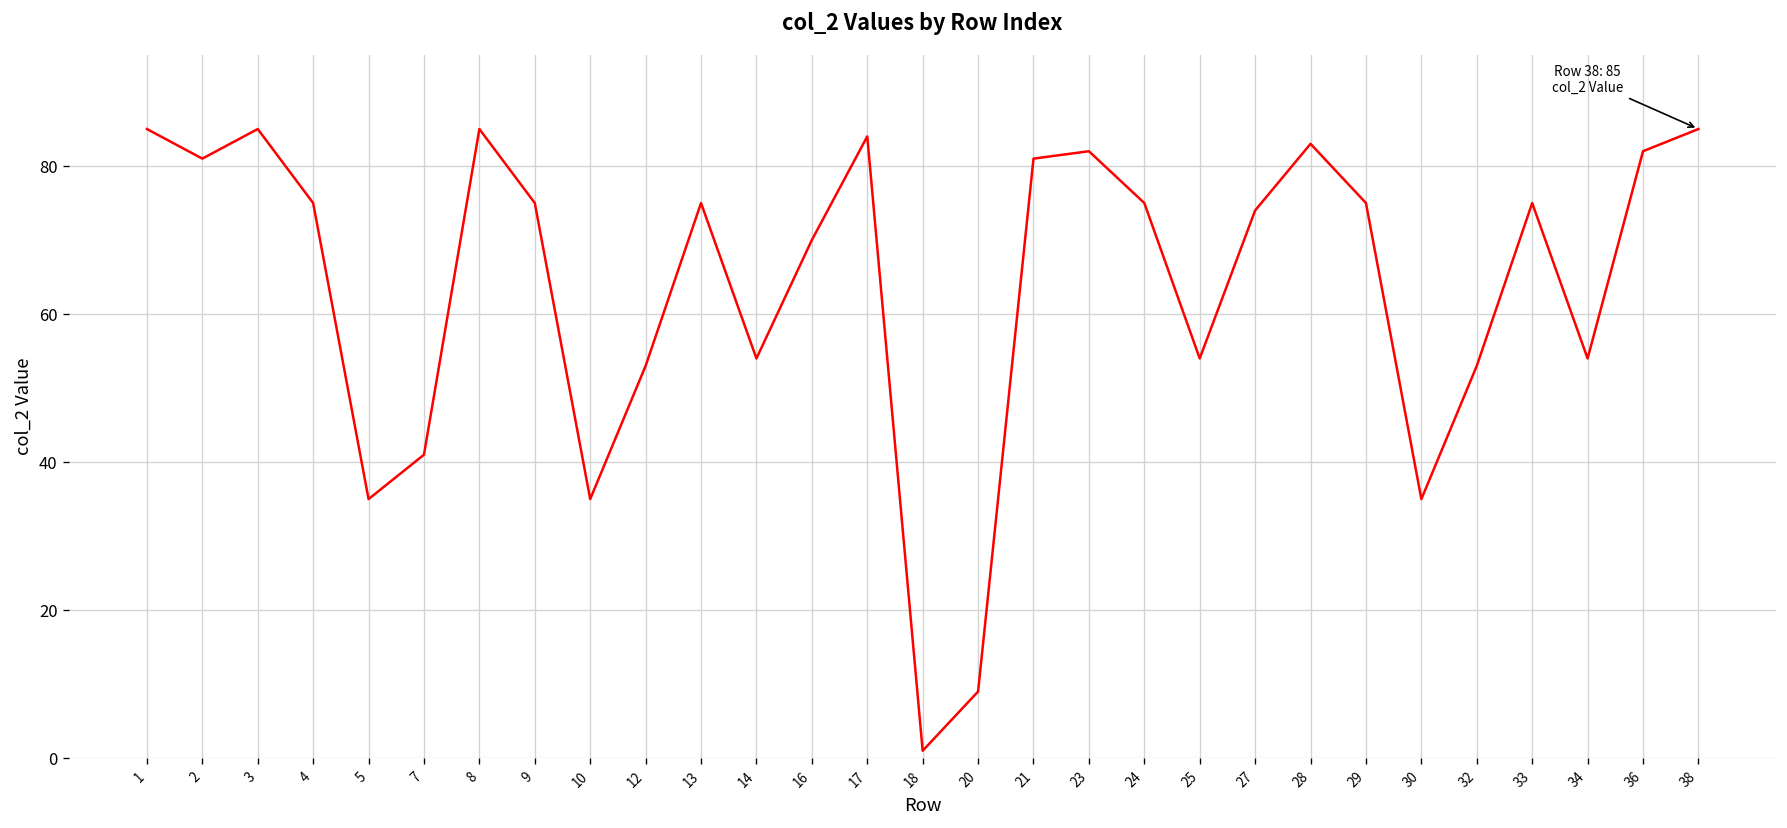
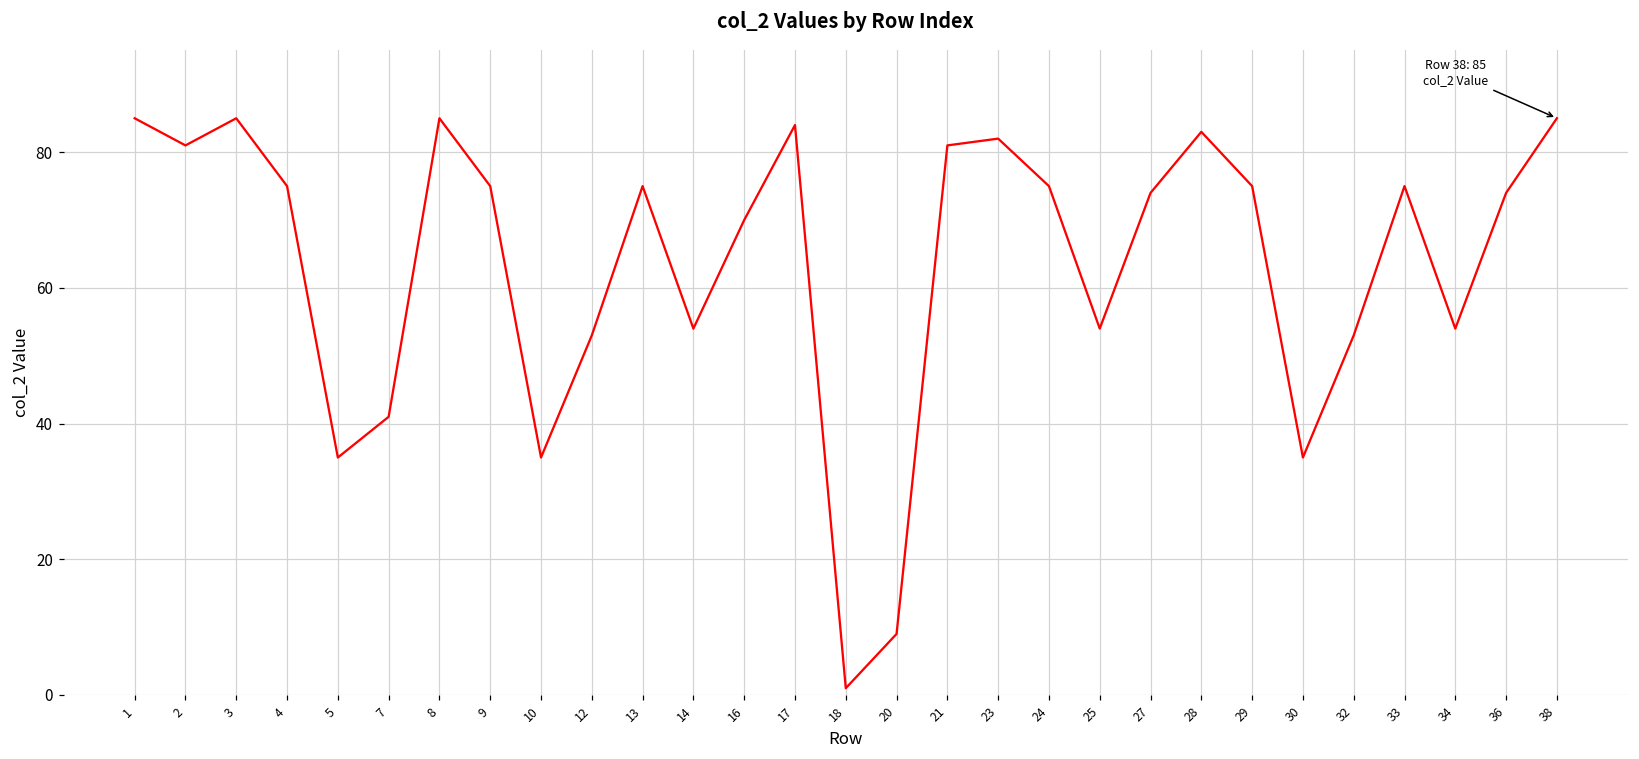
36: 82 -> 74
